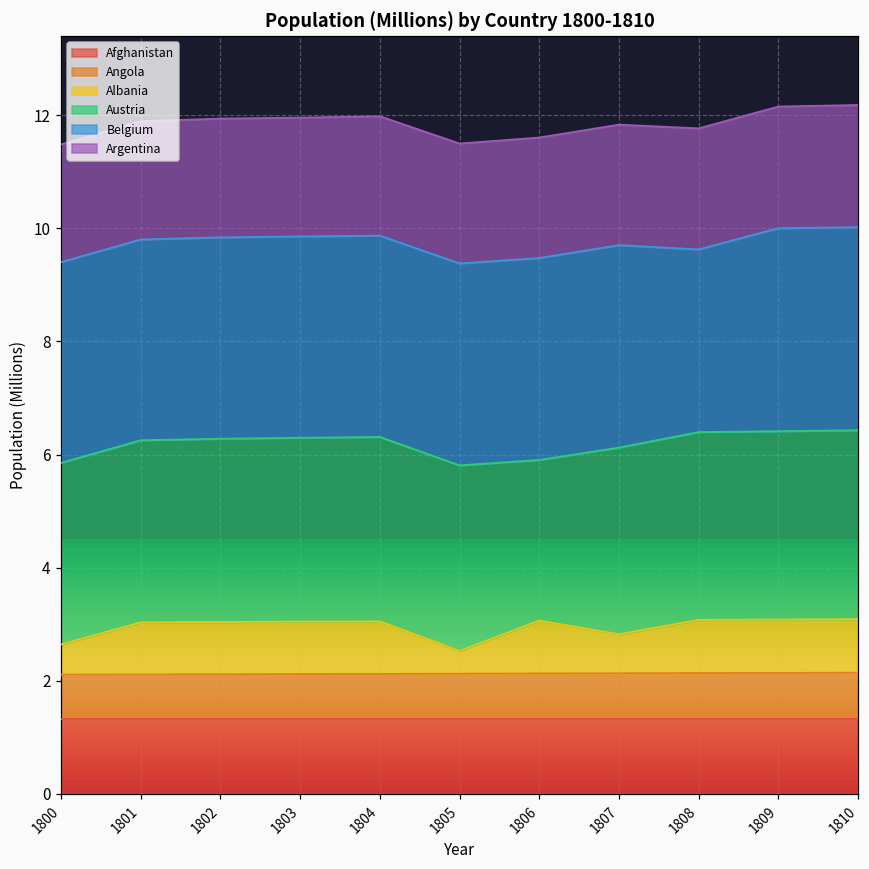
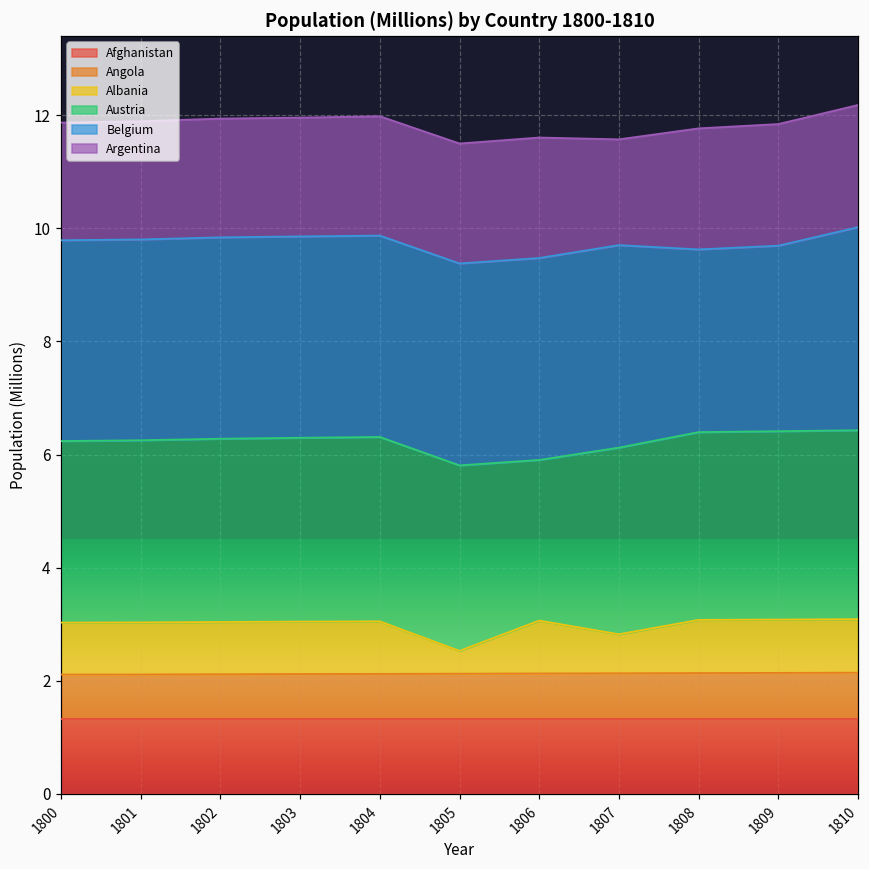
Albania, 1800: 0.5 -> 0.9
Argentina, 1807: 2.1 -> 1.9
Belgium, 1809: 3.6 -> 3.3
